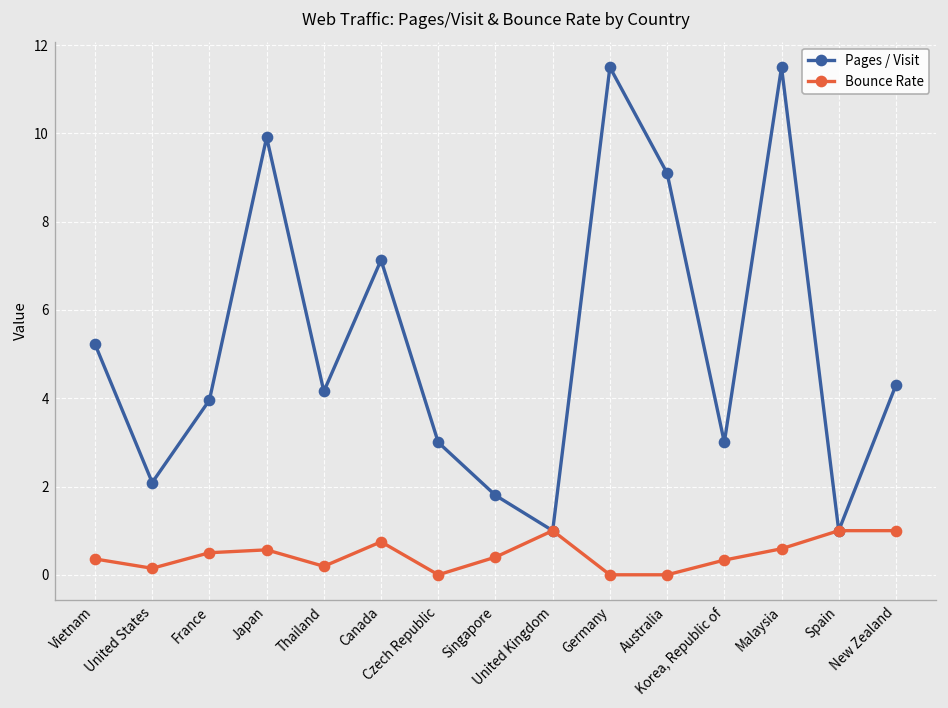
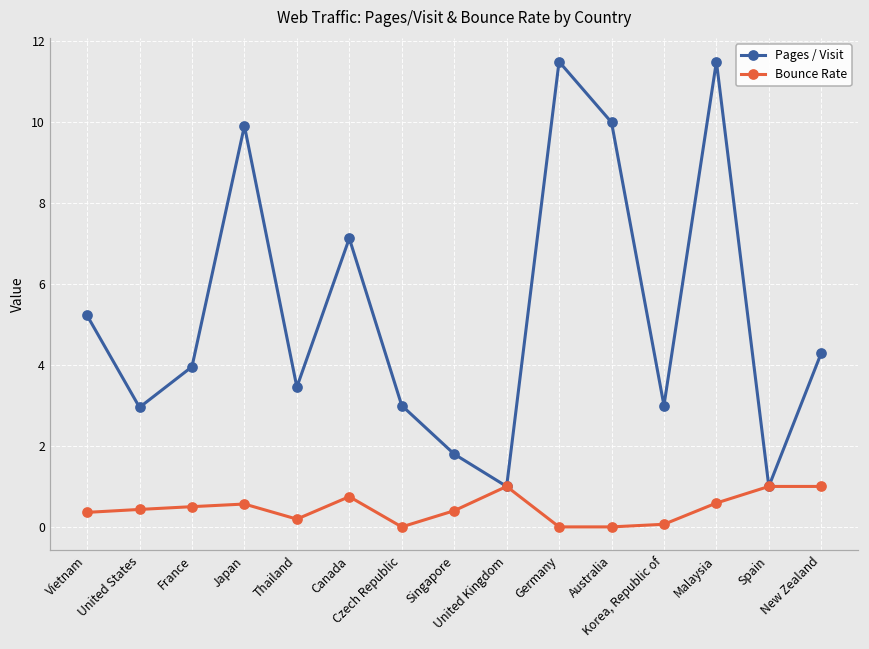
Pages / Visit, United States: 2.1 -> 3.0
Bounce Rate, United States: 0.1 -> 0.4
Pages / Visit, Thailand: 4.2 -> 3.5
Pages / Visit, Australia: 9.1 -> 10.0
Bounce Rate, Korea, Republic of: 0.3 -> 0.1
